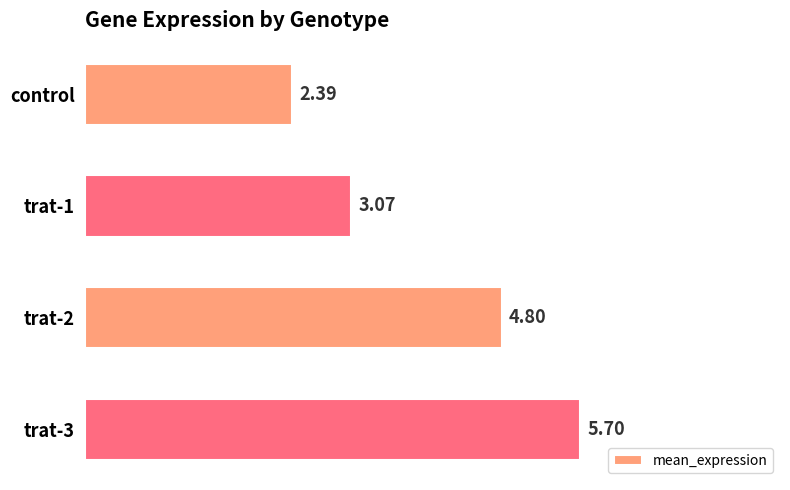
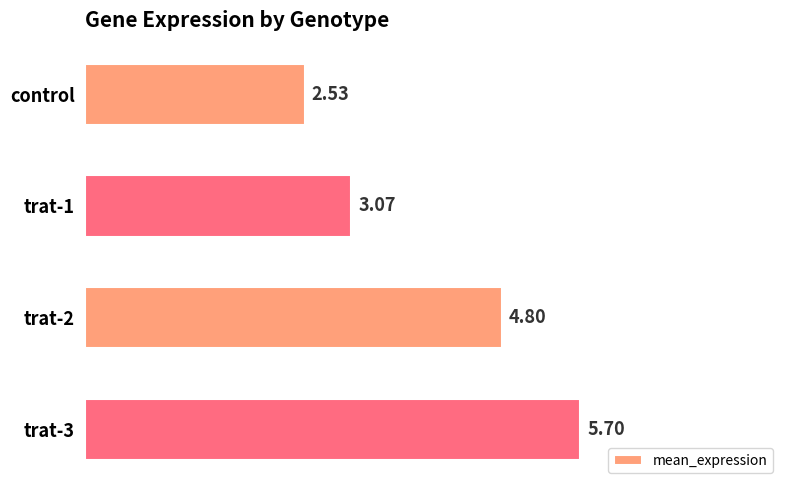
control: 2.39 -> 2.53
